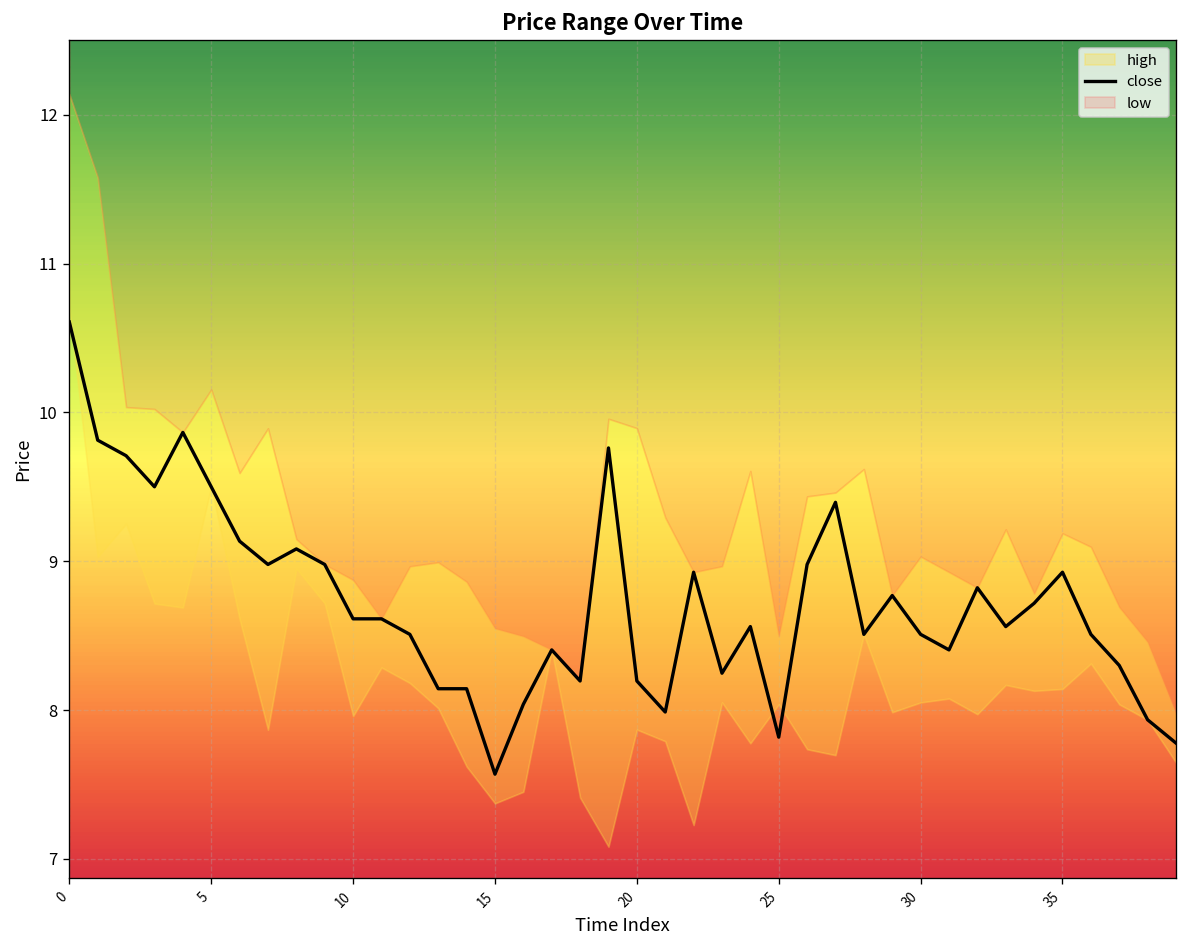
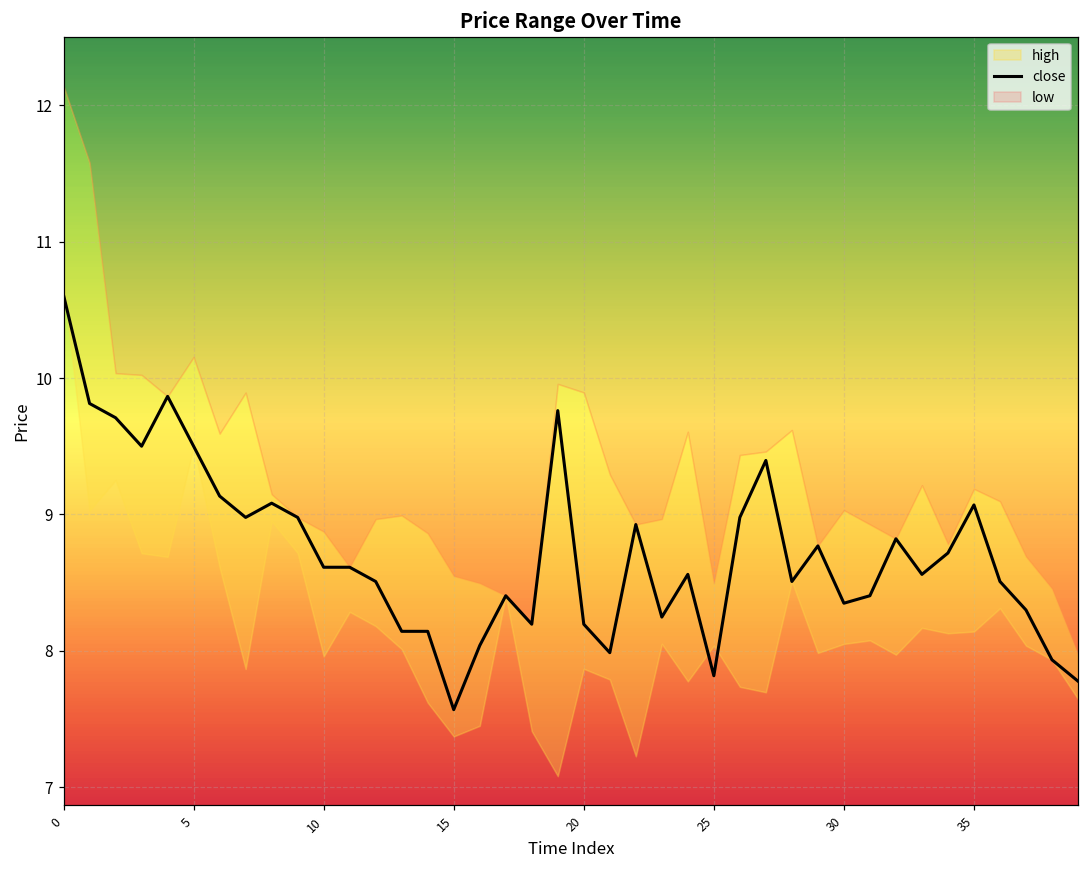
close, 30: 8.51 -> 8.35
close, 35: 8.93 -> 9.07
